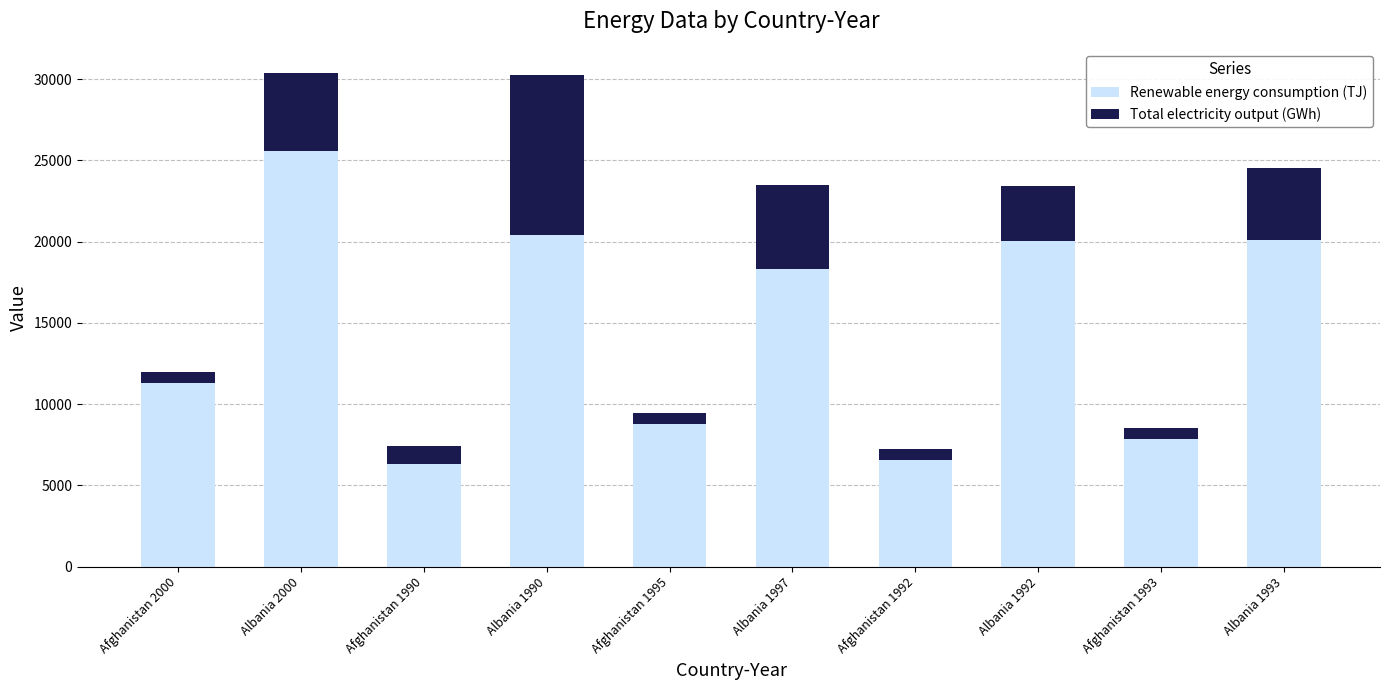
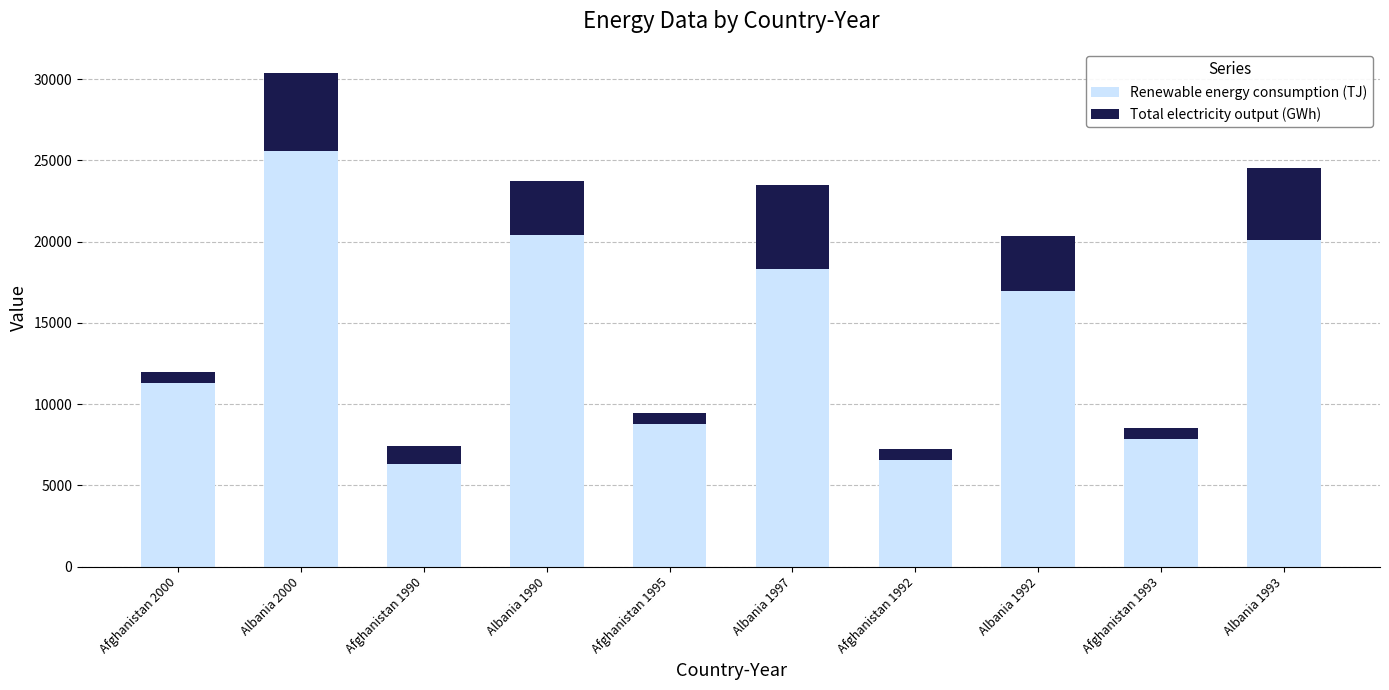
Total electricity output (GWh), Albania 1990: 9800 -> 3300
Renewable energy consumption (TJ), Albania 1992: 20000 -> 16900
